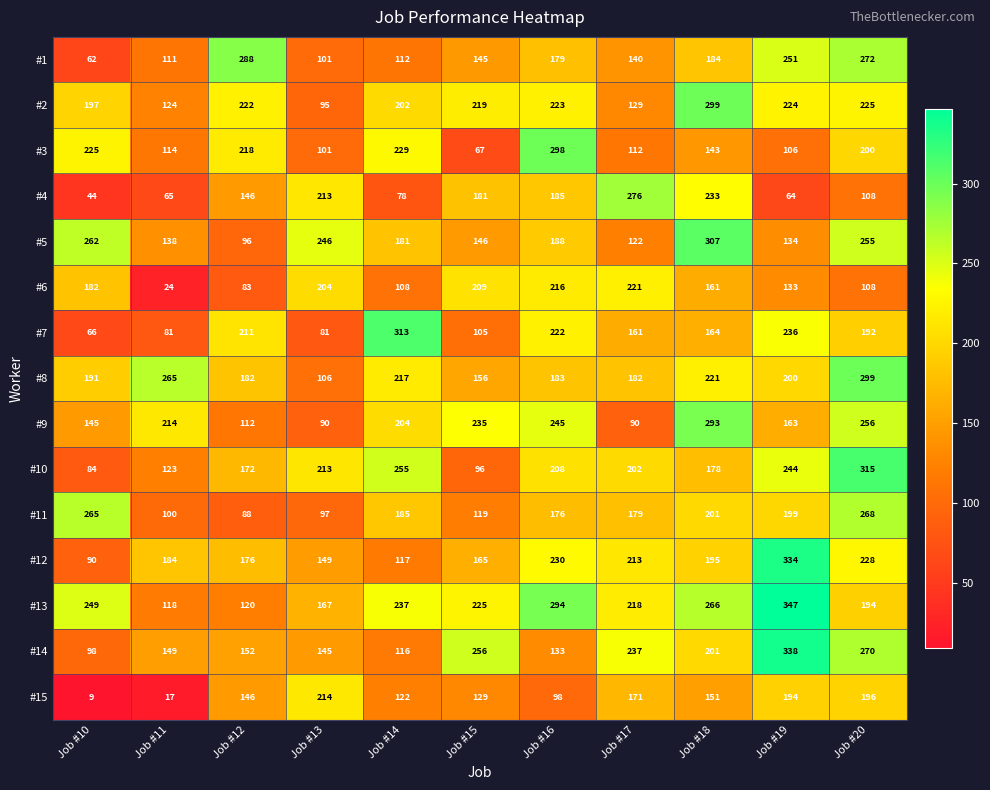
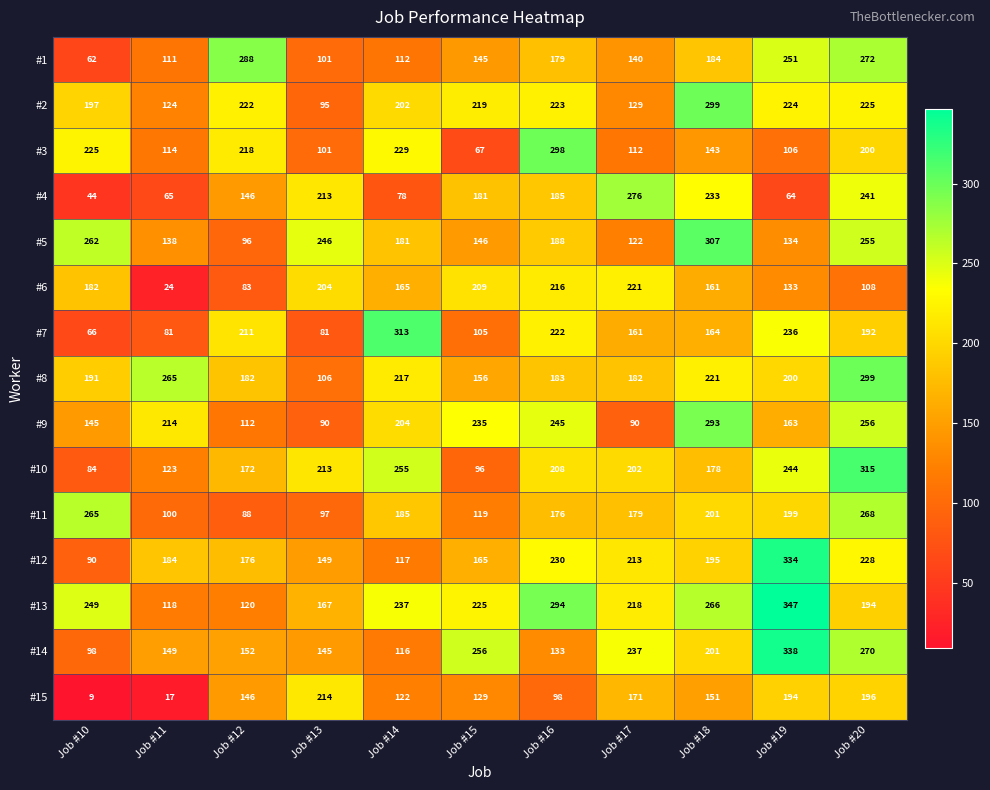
#4, Job #20: 108 -> 241
#6, Job #14: 108 -> 165
